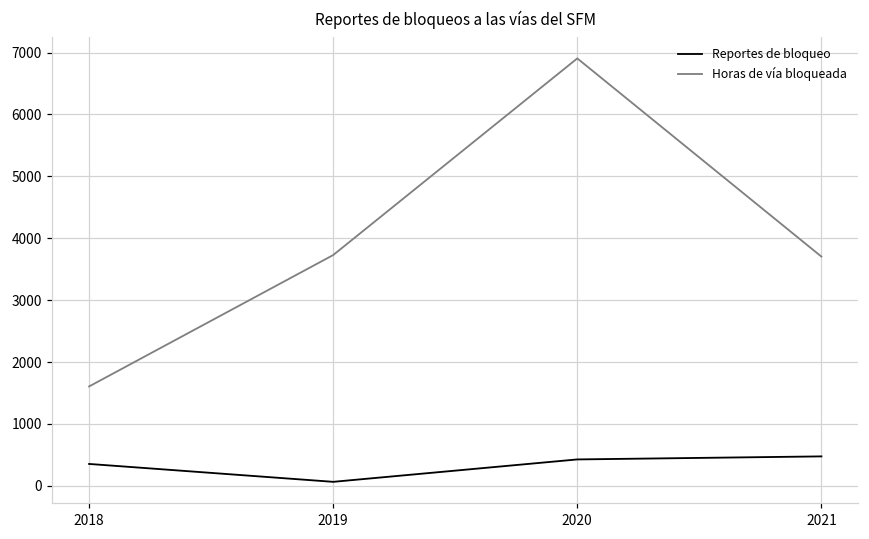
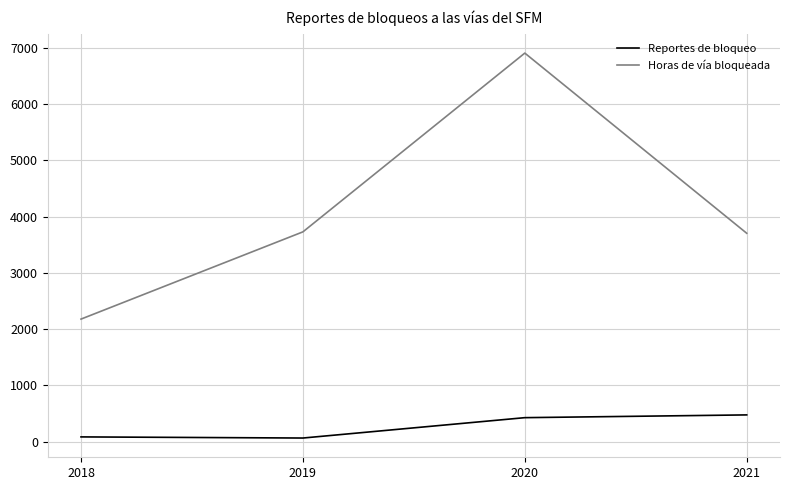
Reportes de bloqueo, 2018: 400 -> 100
Horas de vía bloqueada, 2018: 1600 -> 2200
